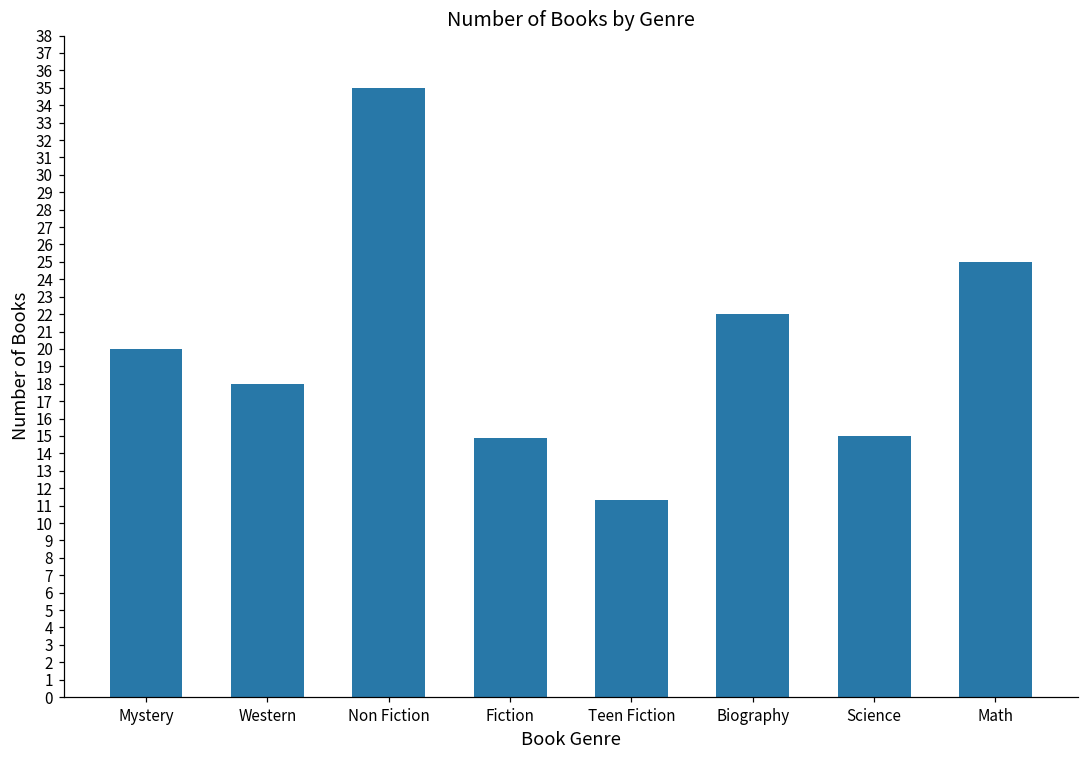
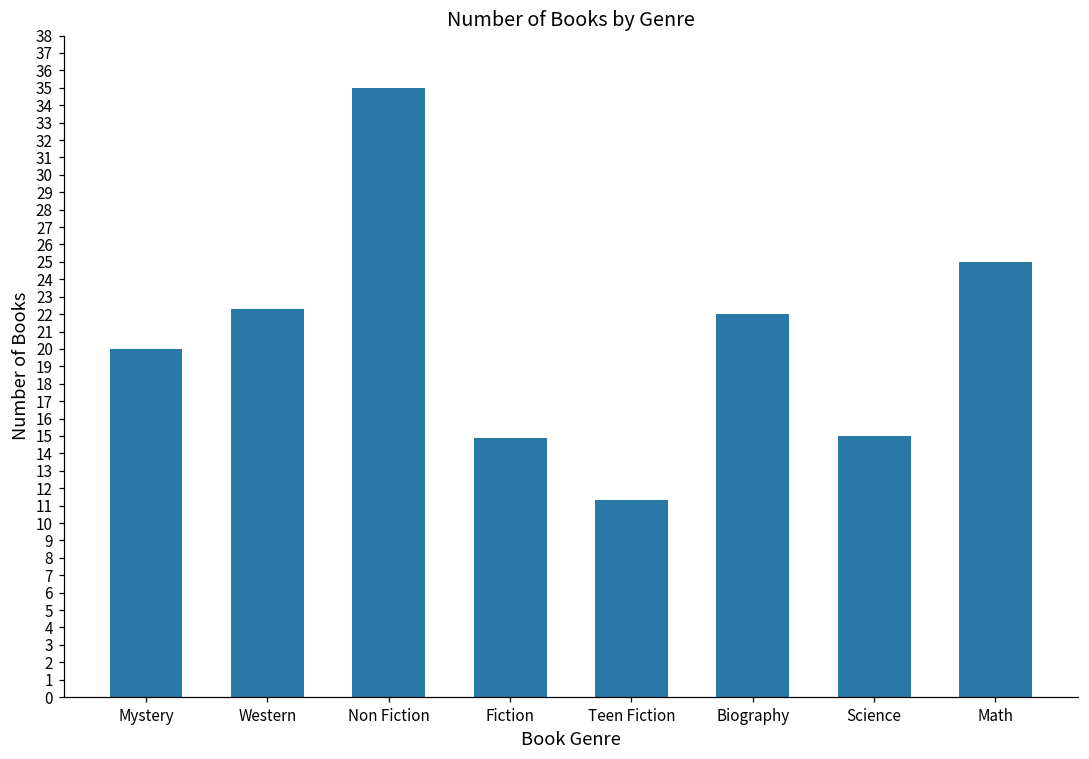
Western: 18.0 -> 22.3
